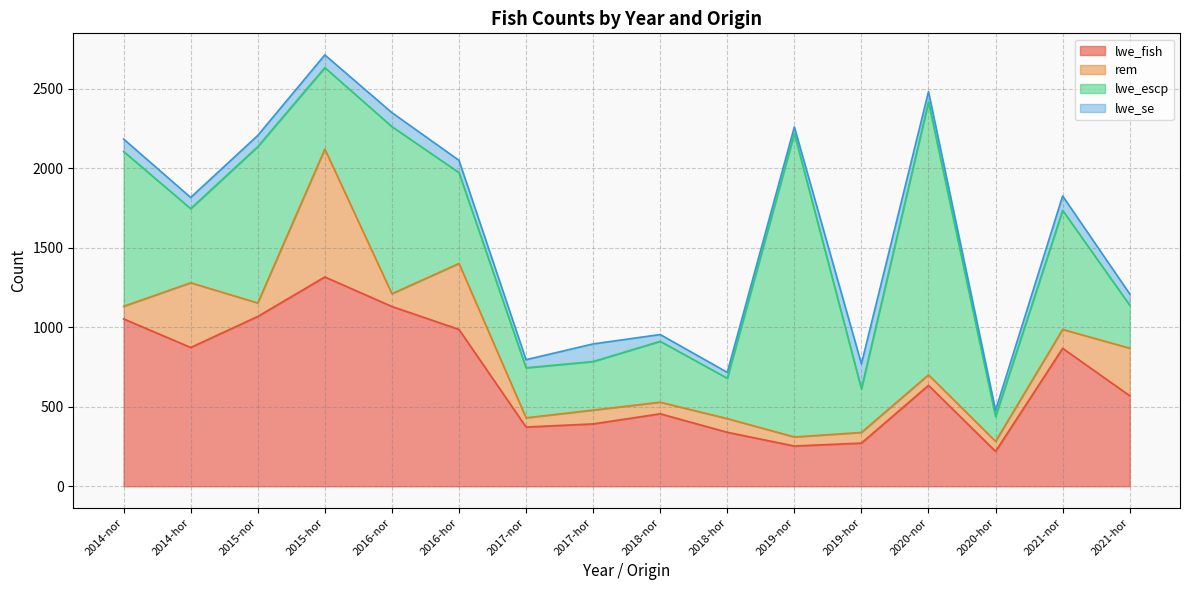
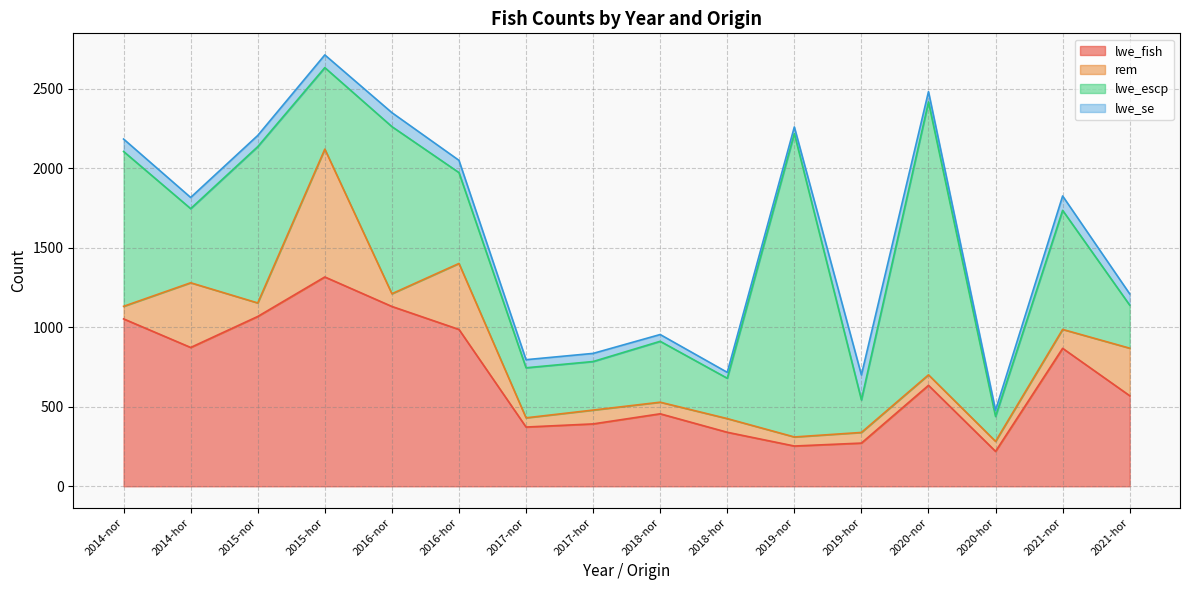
lwe_se, 2017-hor: 110 -> 50
lwe_escp, 2019-hor: 270 -> 200
